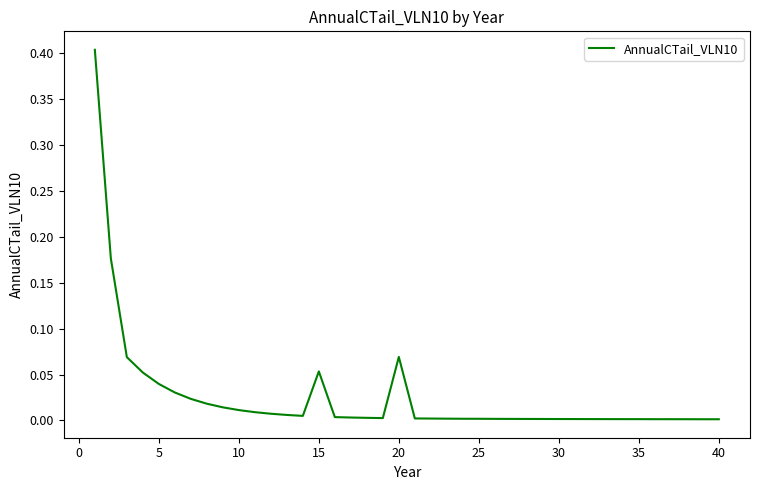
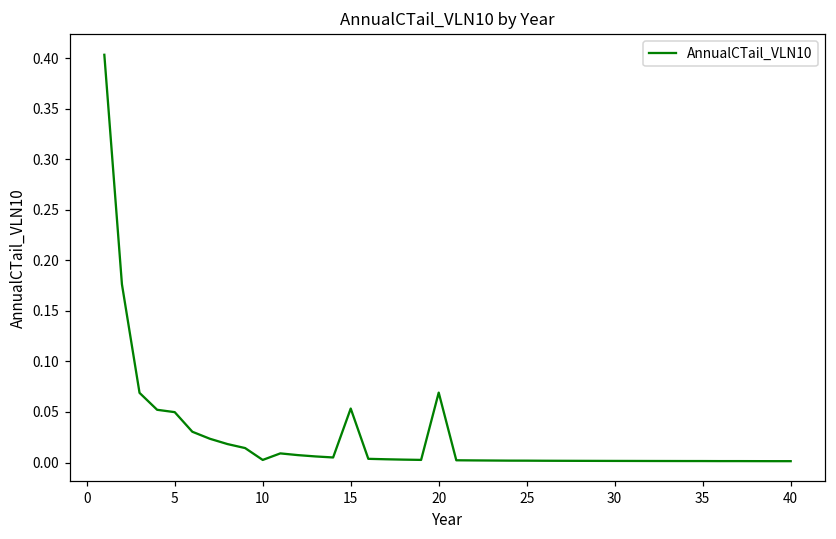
5: 0.04 -> 0.05
10: 0.01 -> 0.00
